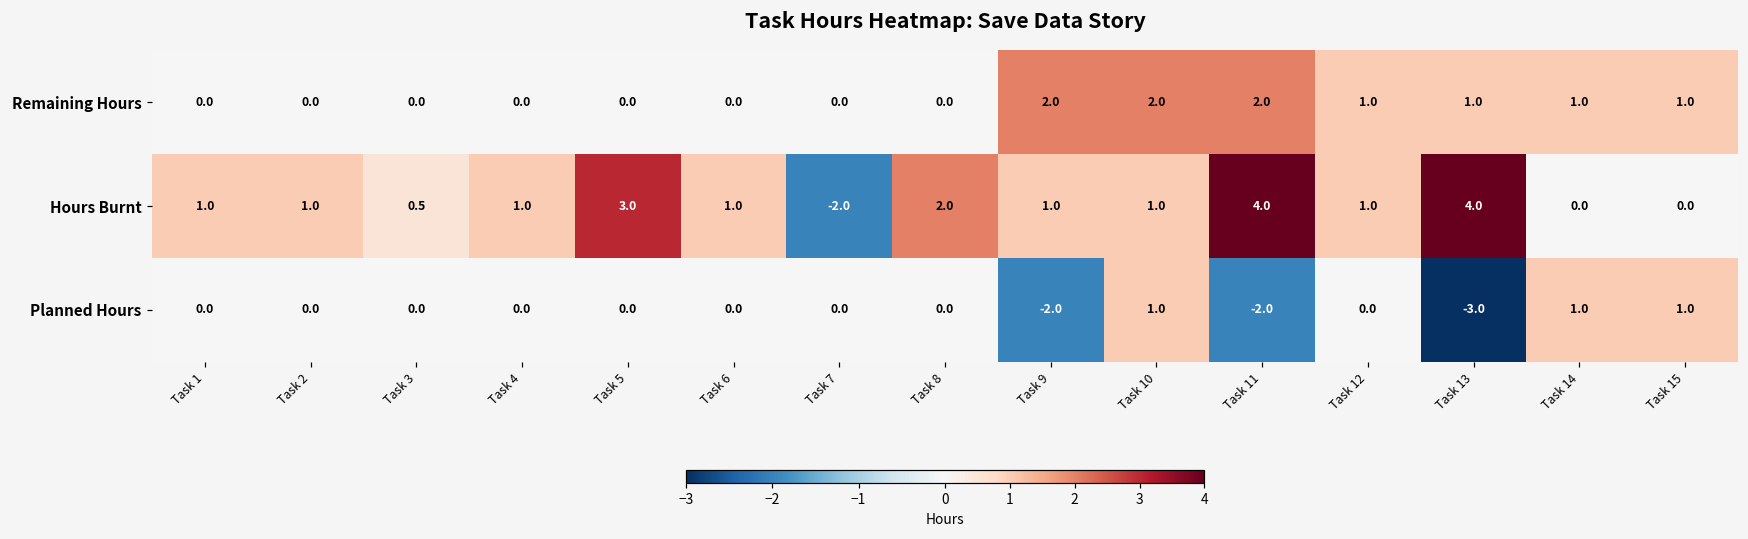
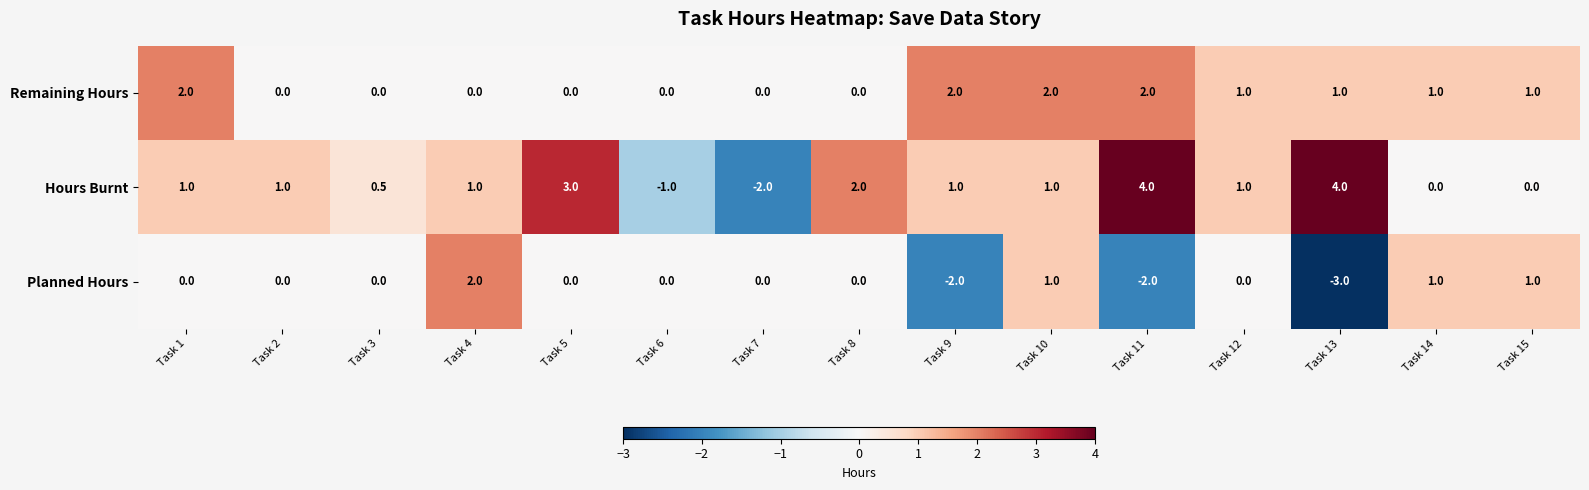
Remaining Hours, Task 1: 0.0 -> 2.0
Hours Burnt, Task 6: 1.0 -> -1.0
Planned Hours, Task 4: 0.0 -> 2.0
